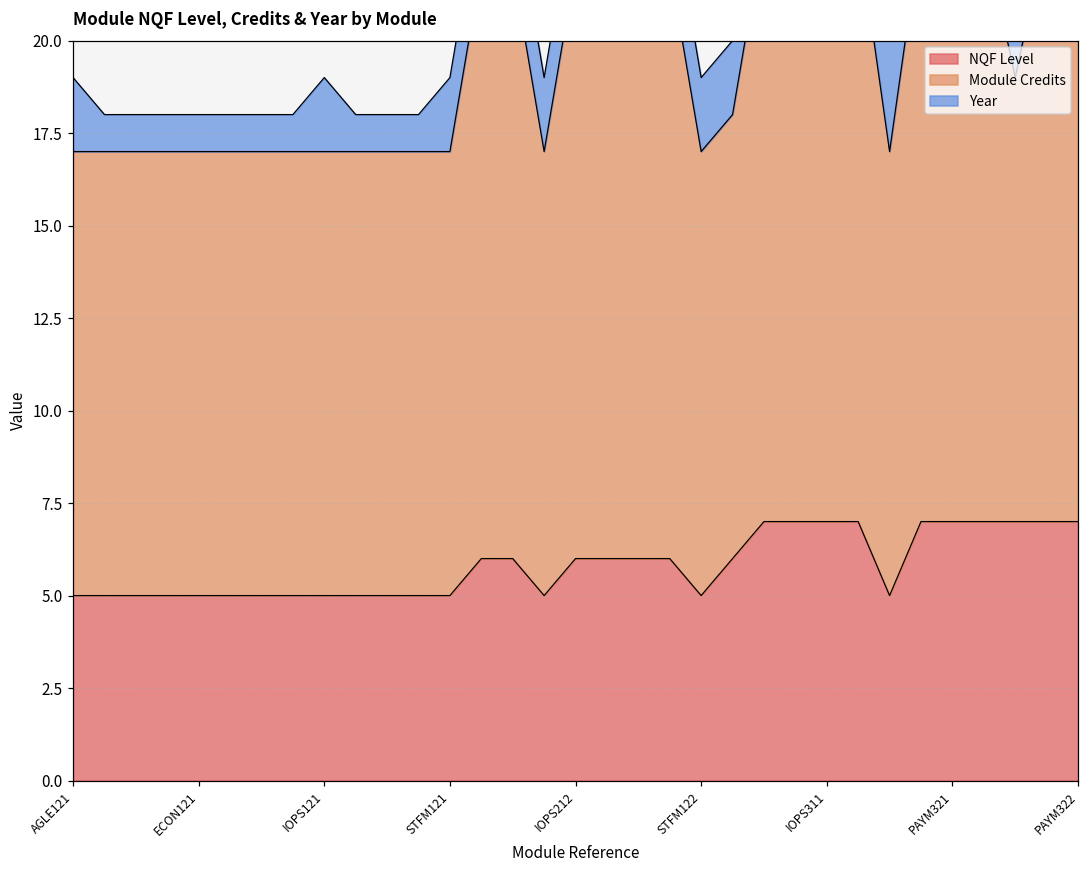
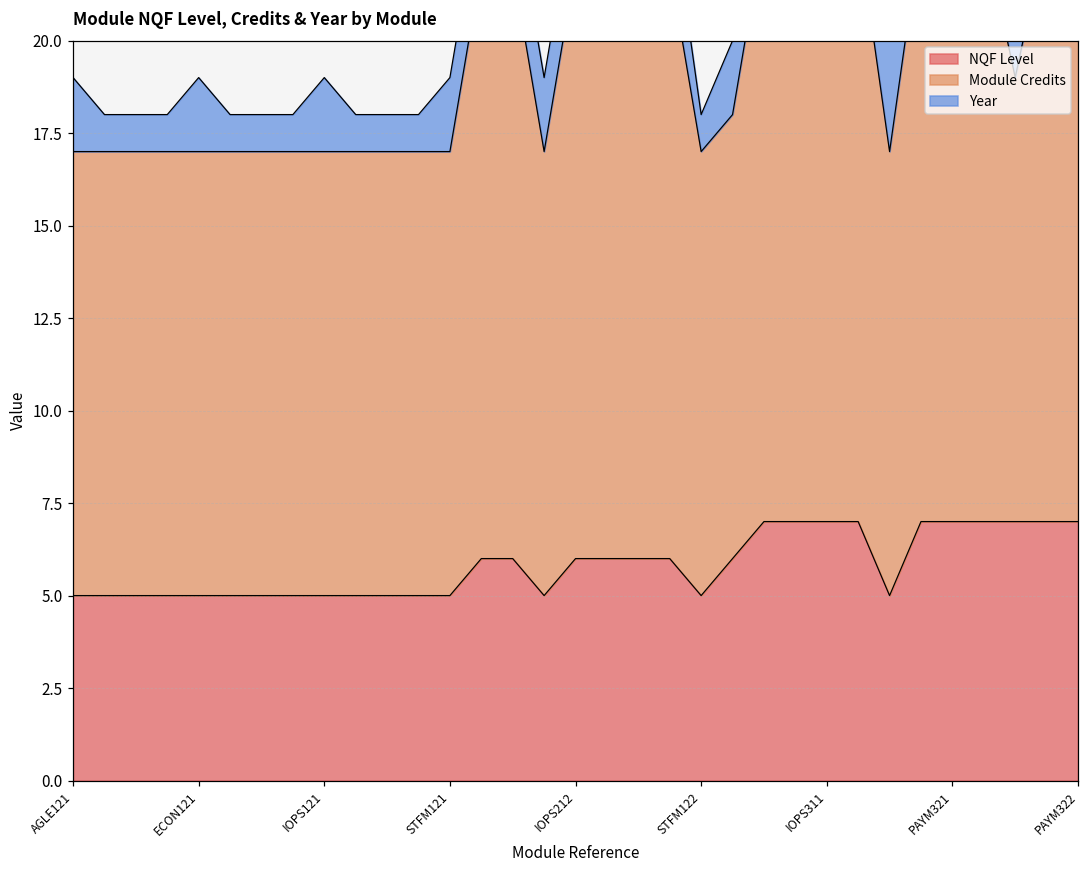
Year, ECON121: 1 -> 2
Year, STFM122: 2 -> 1
